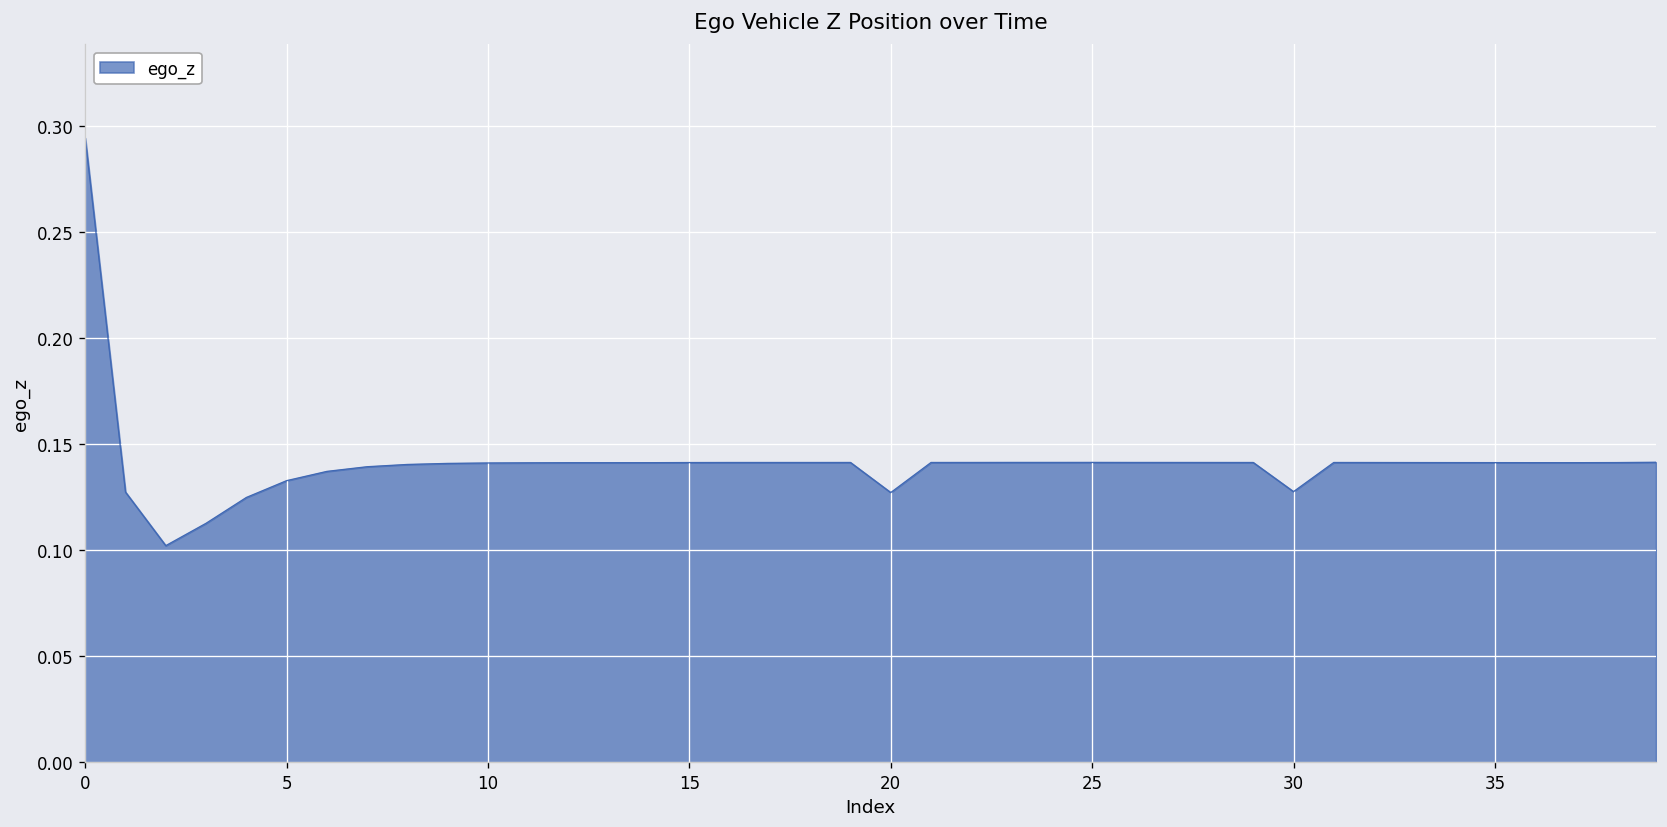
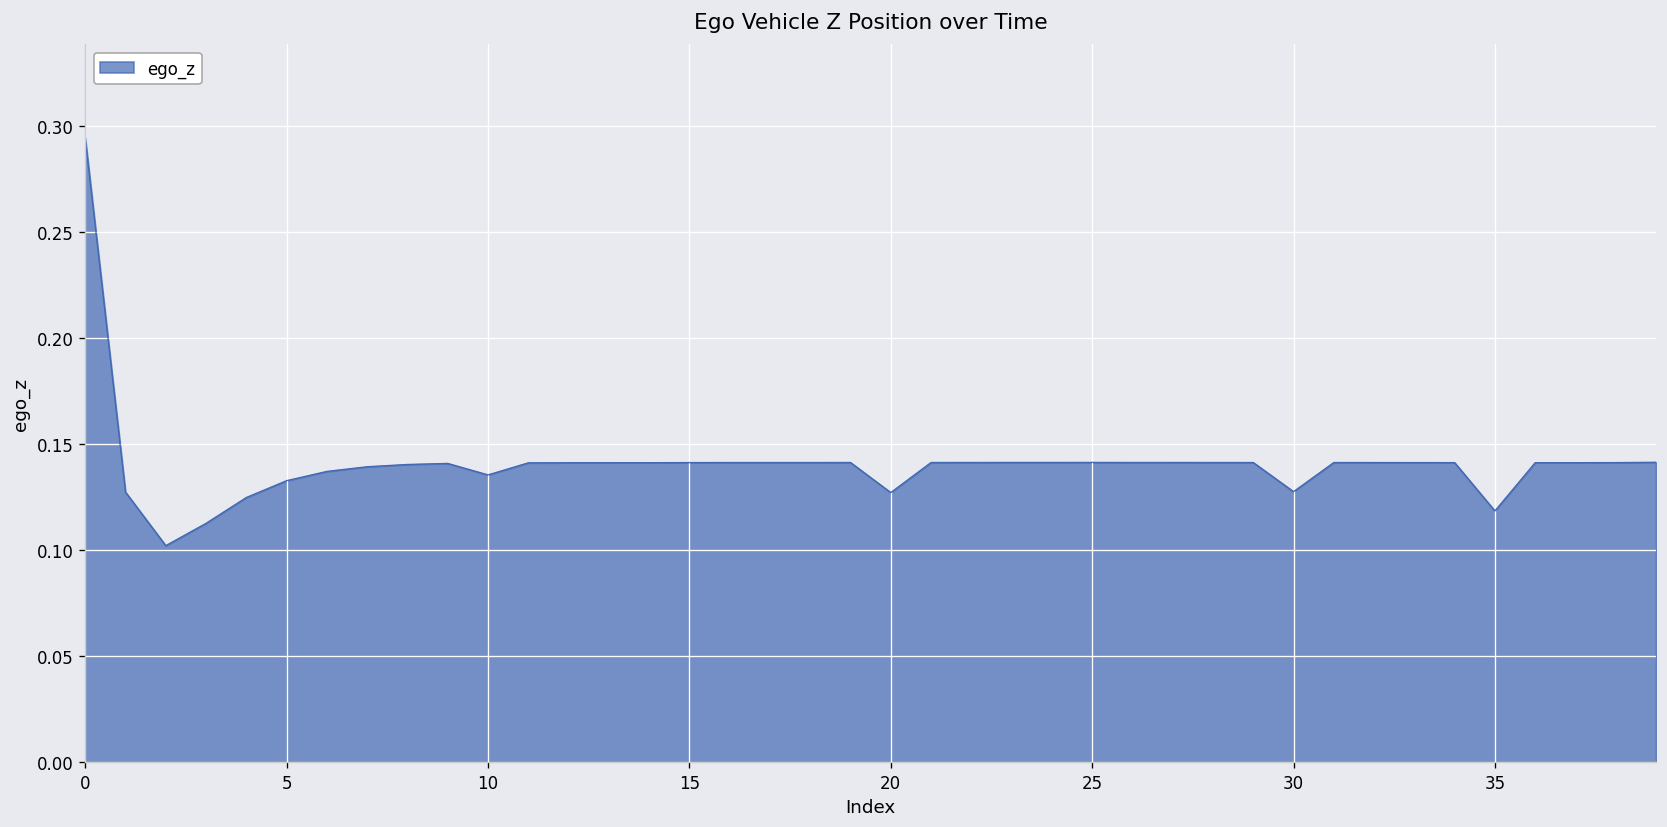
10: 0.141 -> 0.135
35: 0.141 -> 0.118
